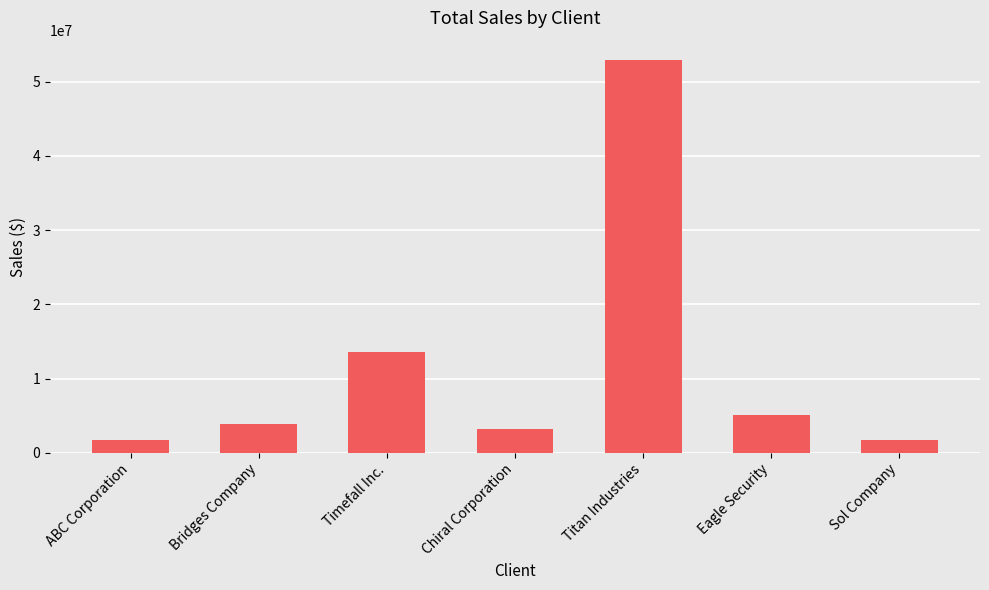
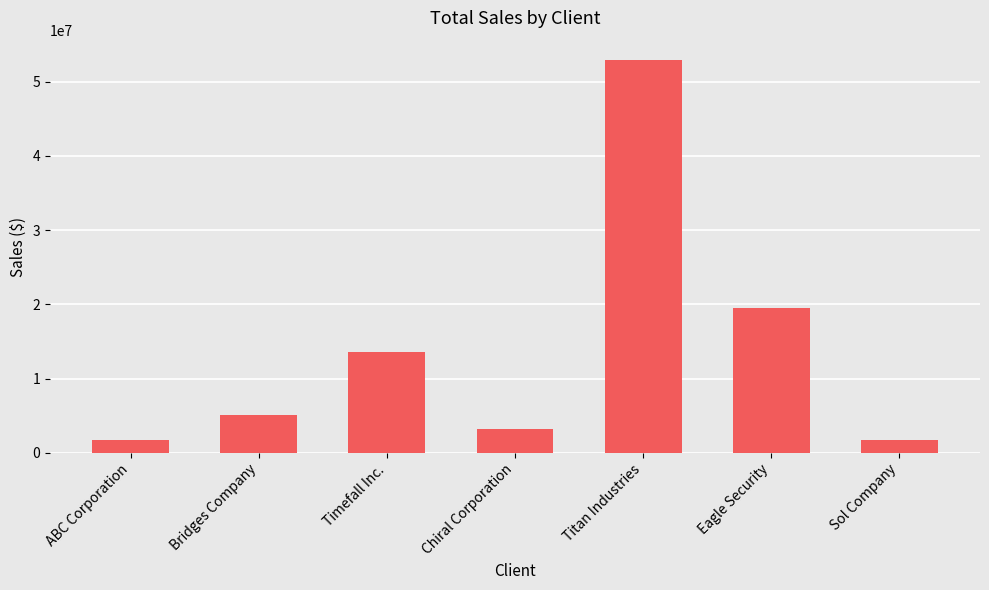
Bridges Company: 4000000 -> 5000000
Eagle Security: 5000000 -> 19000000
